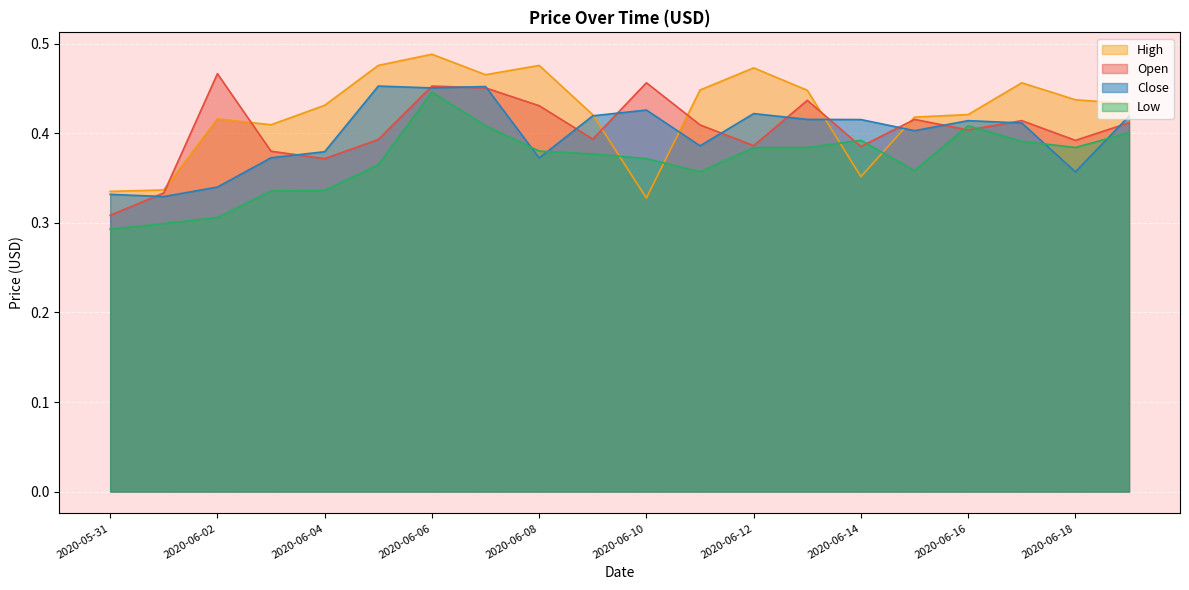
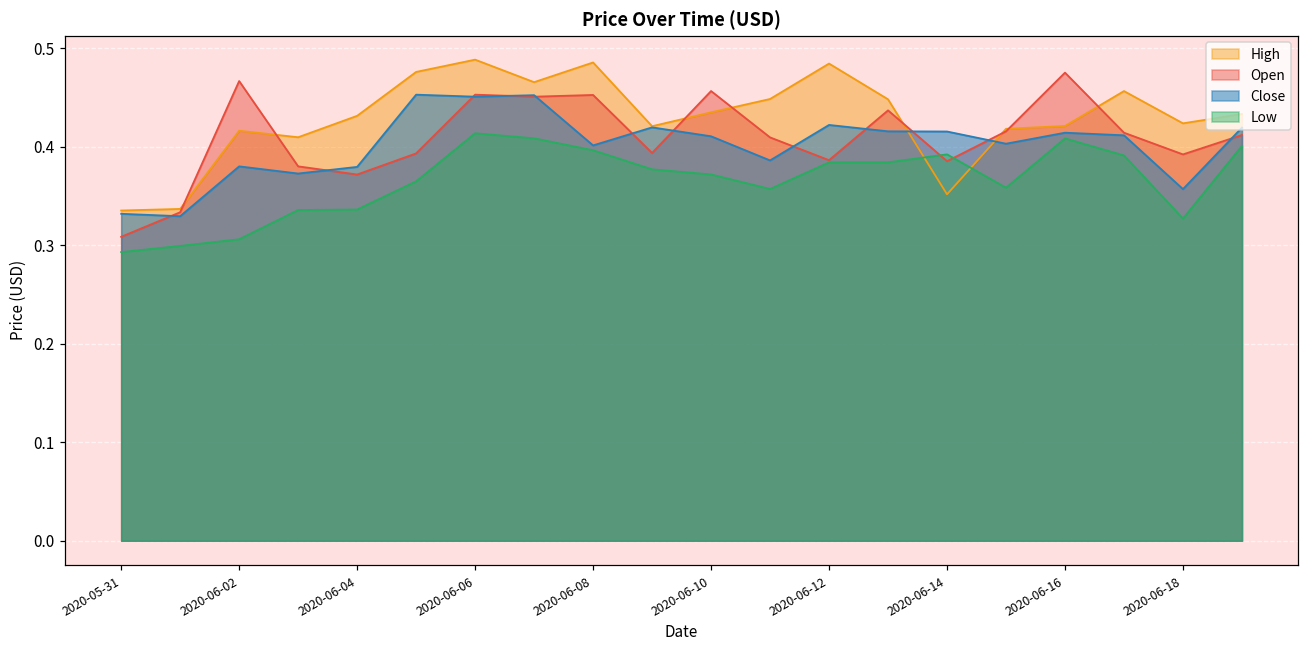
Close, 2020-06-02: 0.34 -> 0.38
Low, 2020-06-06: 0.45 -> 0.41
High, 2020-06-08: 0.48 -> 0.49
Open, 2020-06-08: 0.43 -> 0.45
Close, 2020-06-08: 0.37 -> 0.40
Low, 2020-06-08: 0.38 -> 0.40
High, 2020-06-10: 0.33 -> 0.43
Close, 2020-06-10: 0.43 -> 0.41
High, 2020-06-12: 0.47 -> 0.48
Open, 2020-06-16: 0.40 -> 0.48
High, 2020-06-18: 0.44 -> 0.42
Low, 2020-06-18: 0.38 -> 0.33
